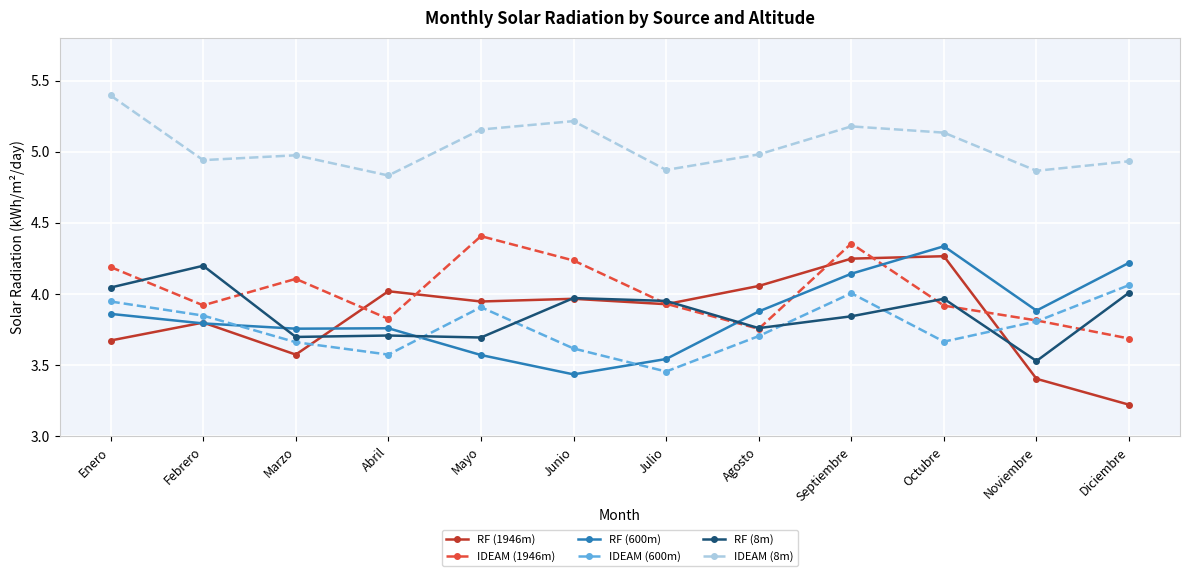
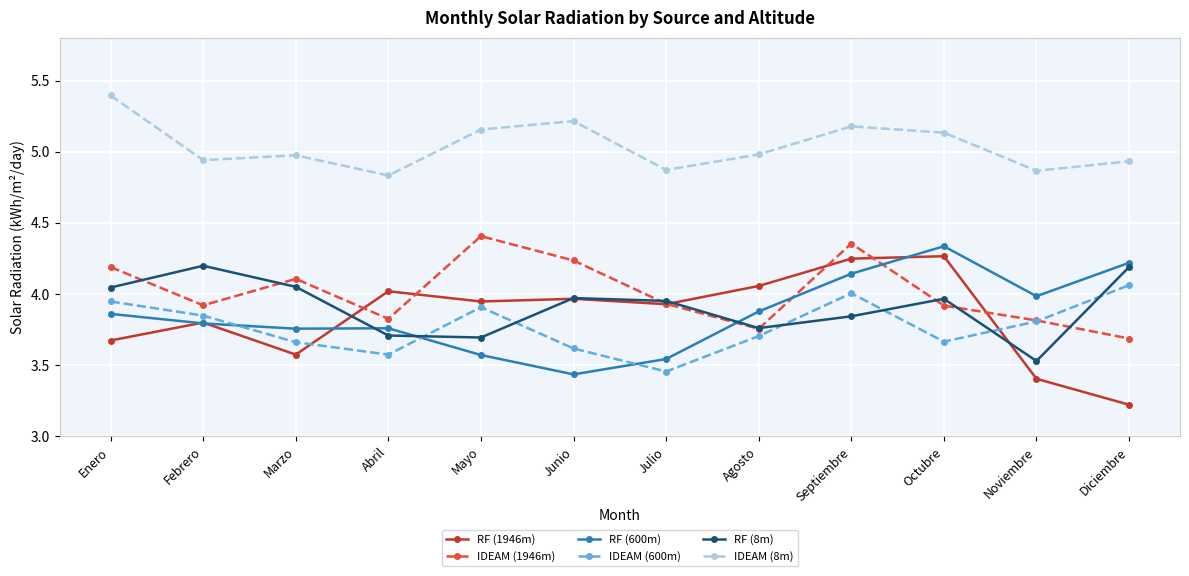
RF (8m), Marzo: 3.70 -> 4.05
RF (600m), Noviembre: 3.88 -> 3.99
RF (8m), Diciembre: 4.01 -> 4.19
